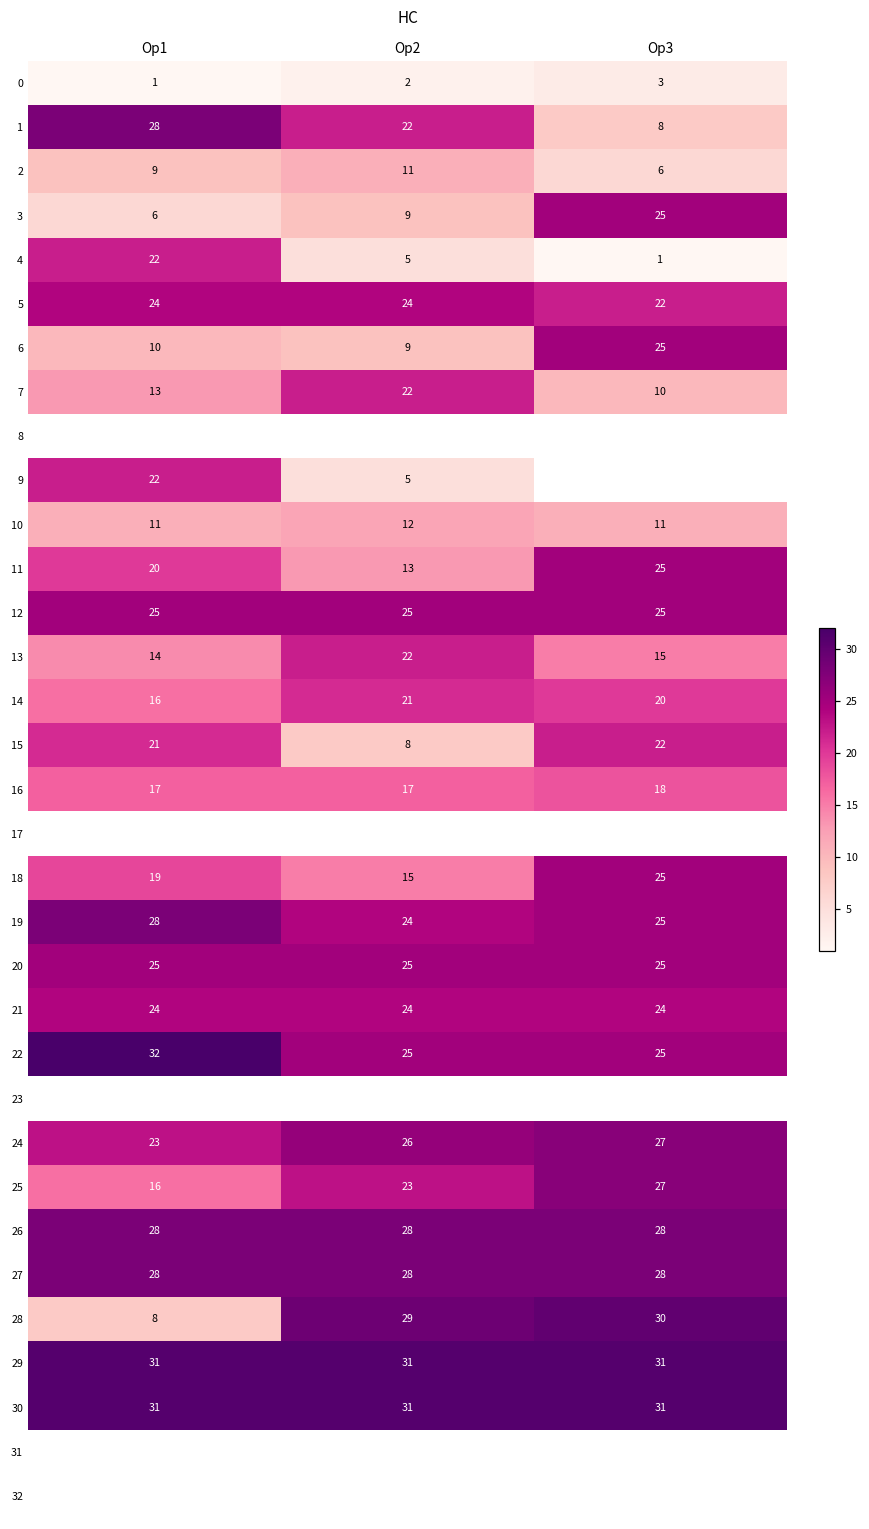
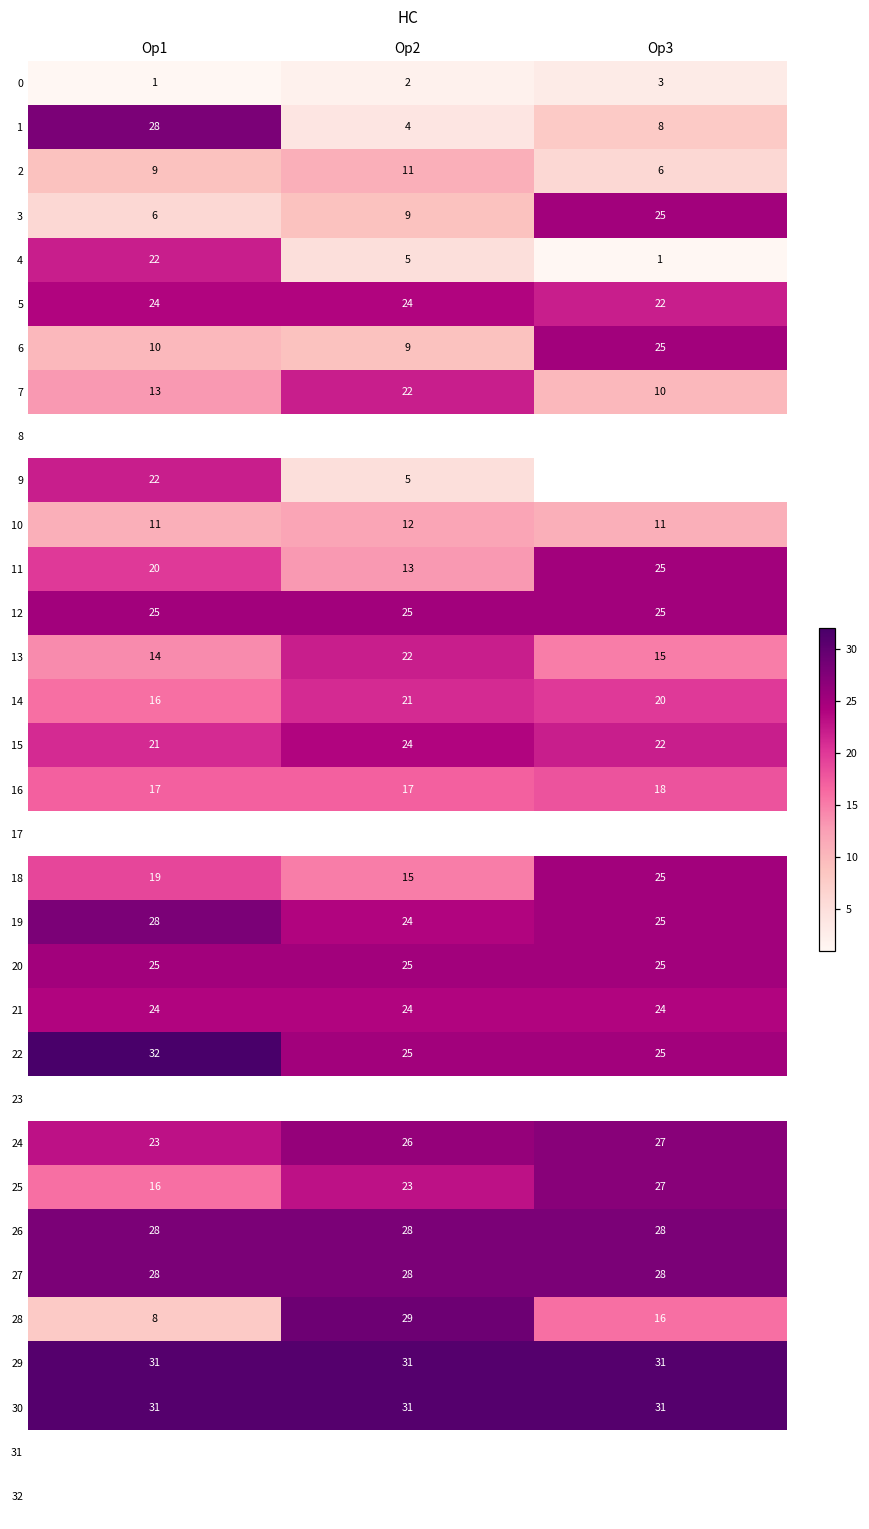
1, Op2: 22 -> 4
15, Op2: 8 -> 24
28, Op3: 30 -> 16
